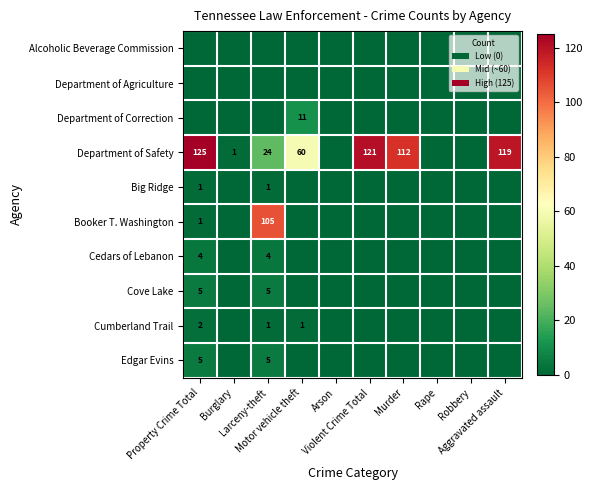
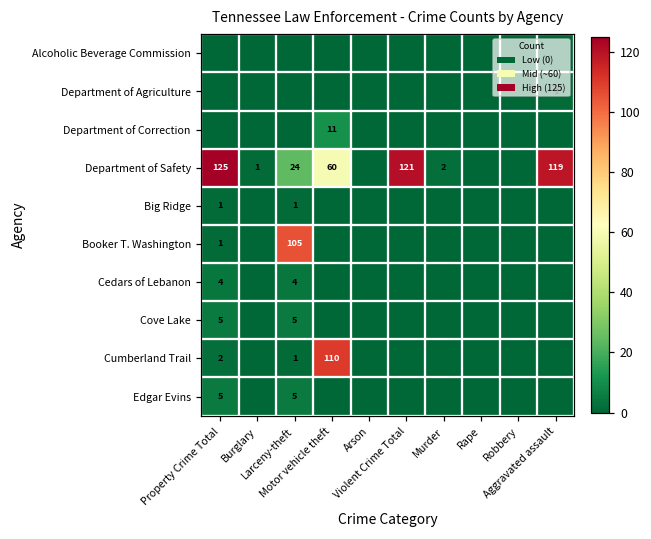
Department of Safety, Murder: 112 -> 2
Cumberland Trail, Motor vehicle theft: 1 -> 110
